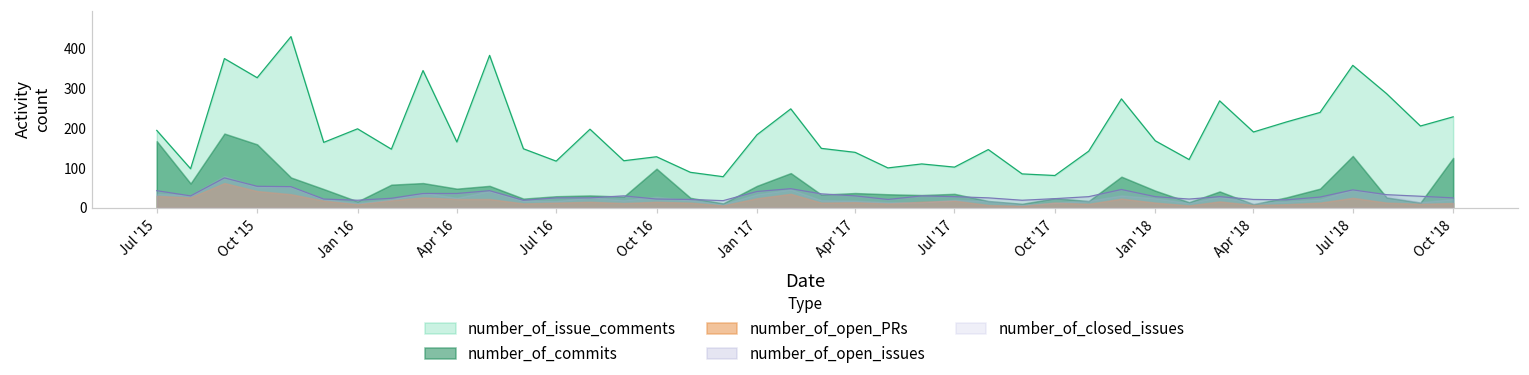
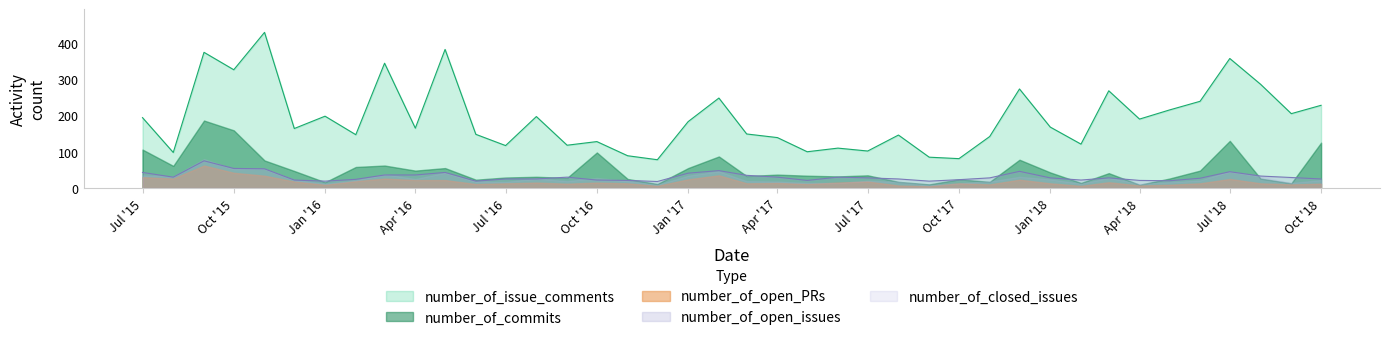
number_of_commits, Jul '15: 170 -> 110
